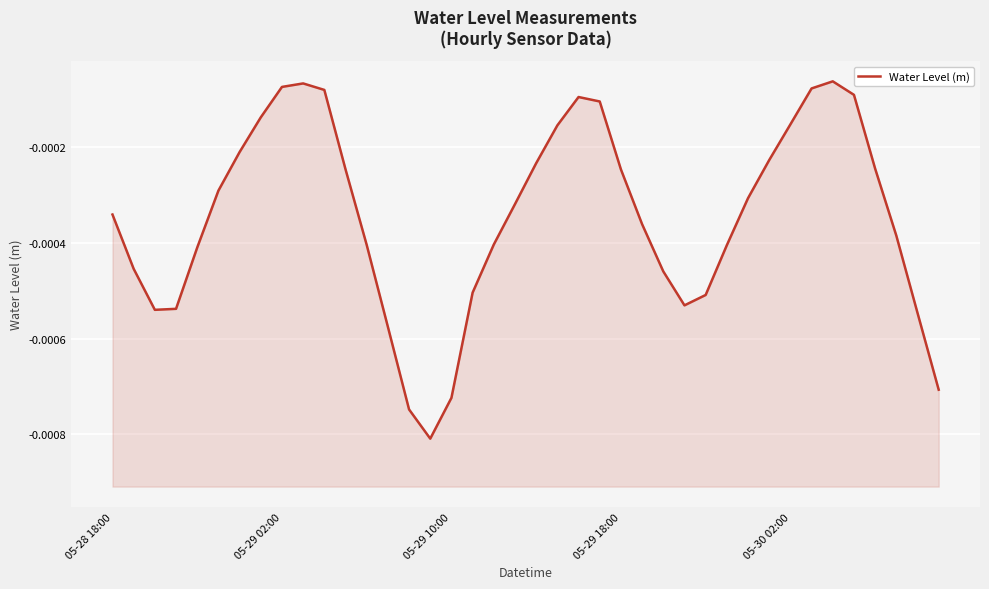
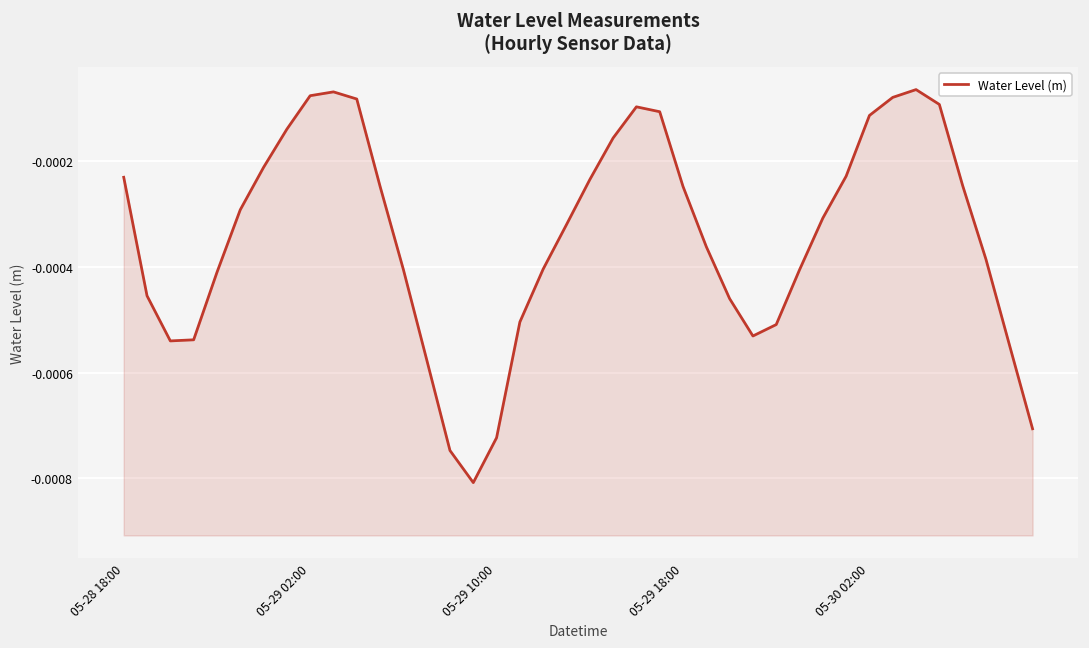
05-28 18:00: -0.00034 -> -0.00023
05-30 02:00: -0.00015 -> -0.00011
